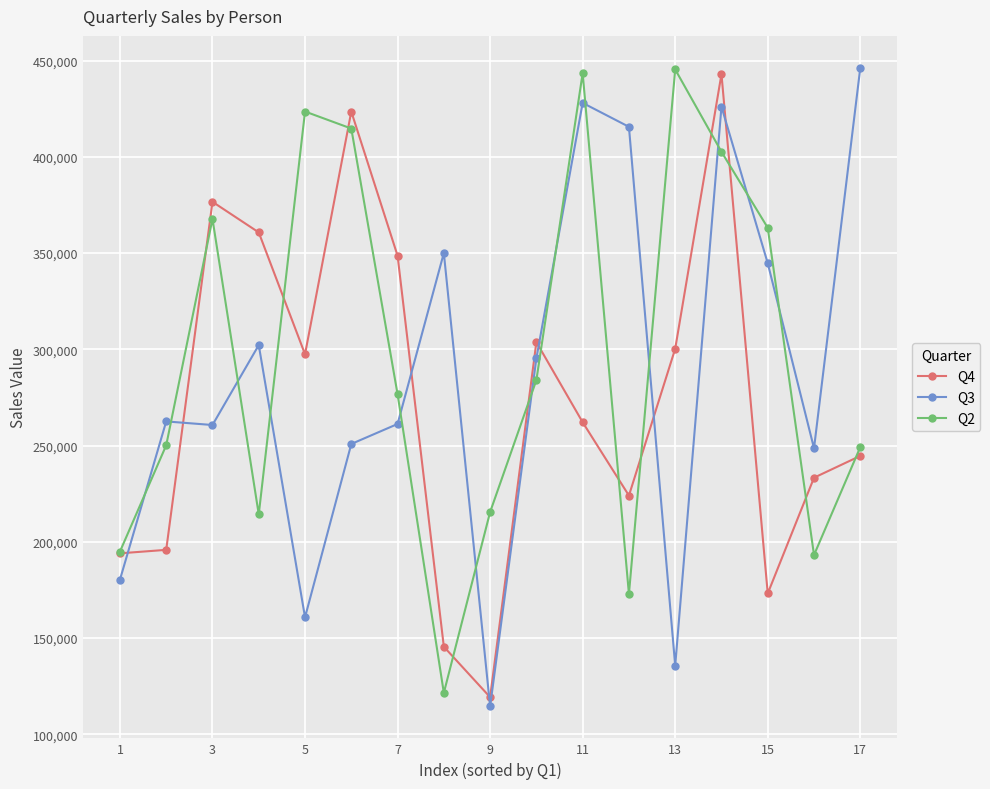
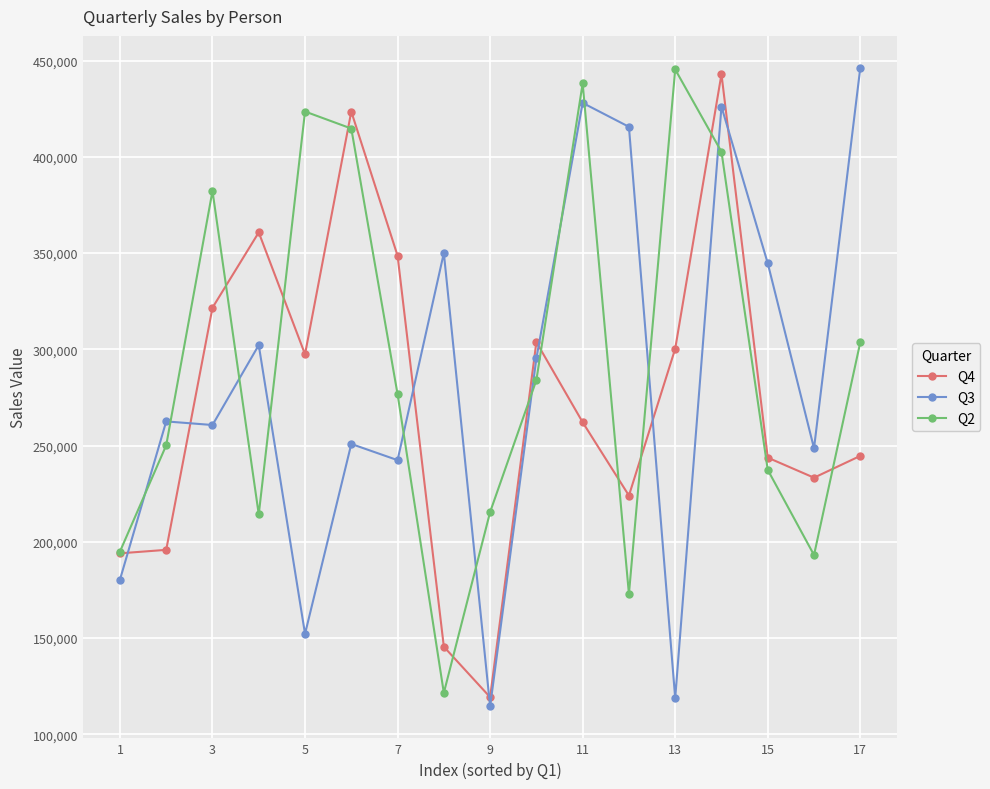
Q4, 3: 377,000 -> 322,000
Q2, 3: 368,000 -> 382,000
Q3, 5: 161,000 -> 152,000
Q3, 7: 261,000 -> 242,000
Q2, 11: 443,000 -> 438,000
Q3, 13: 136,000 -> 119,000
Q4, 15: 173,000 -> 244,000
Q2, 15: 363,000 -> 237,000
Q2, 17: 249,000 -> 304,000
